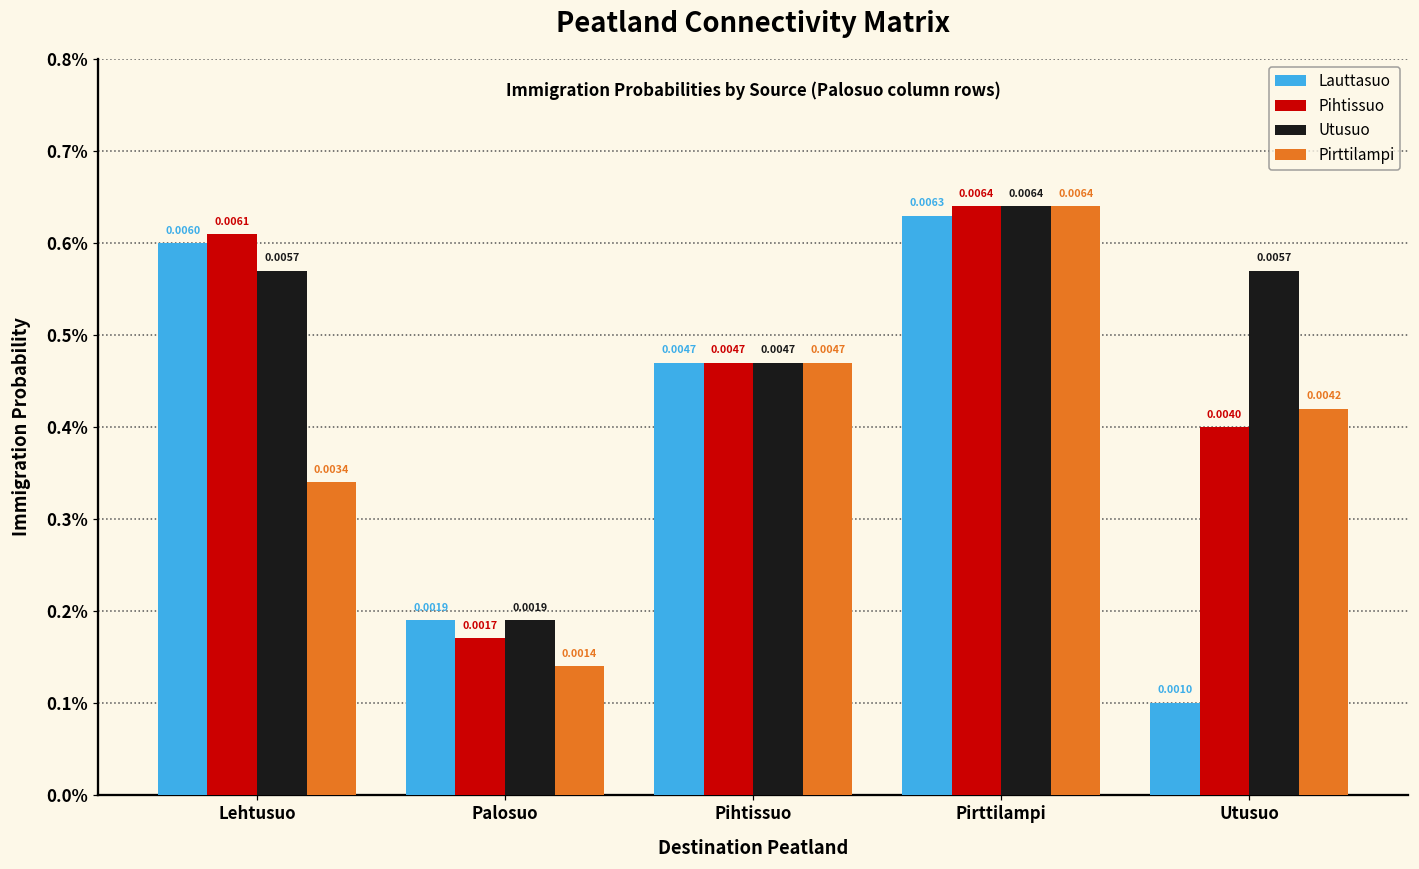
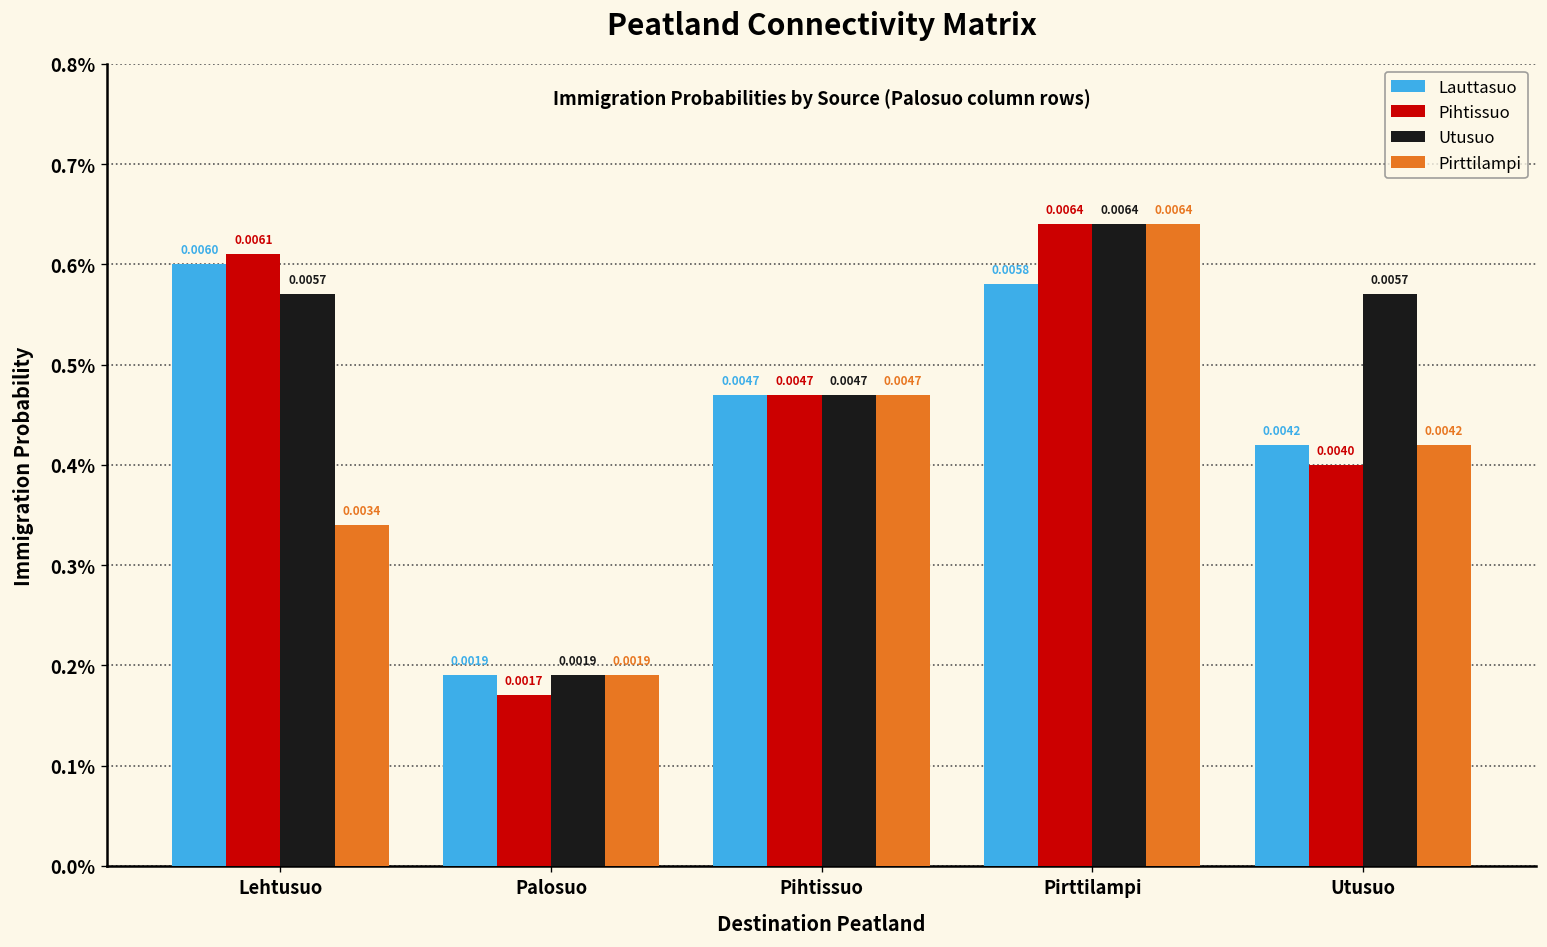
Pirttilampi, Palosuo: 0.0014 -> 0.0019
Lauttasuo, Pirttilampi: 0.0063 -> 0.0058
Lauttasuo, Utusuo: 0.0010 -> 0.0042
